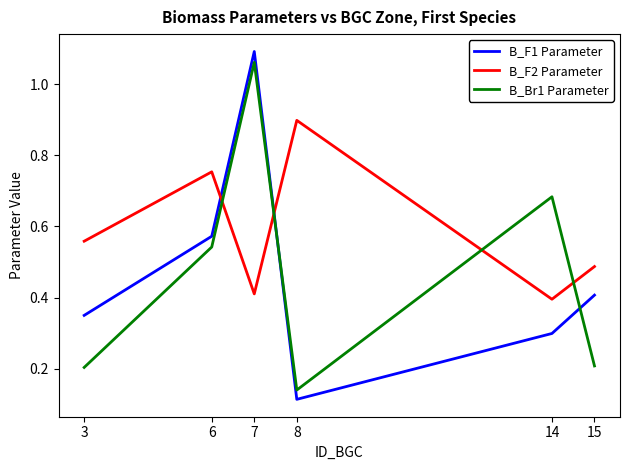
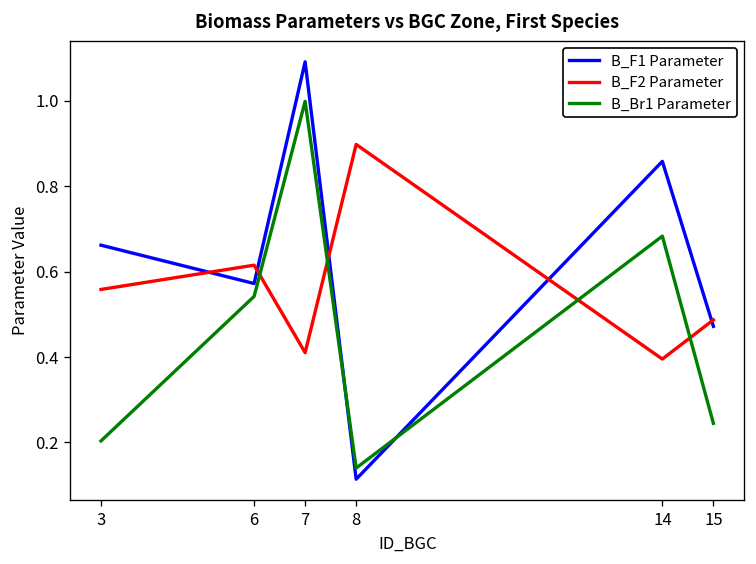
B_F1 Parameter, 3: 0.35 -> 0.66
B_F2 Parameter, 6: 0.75 -> 0.62
B_Br1 Parameter, 7: 1.06 -> 1.00
B_F1 Parameter, 14: 0.30 -> 0.86
B_F1 Parameter, 15: 0.41 -> 0.47
B_Br1 Parameter, 15: 0.21 -> 0.24
